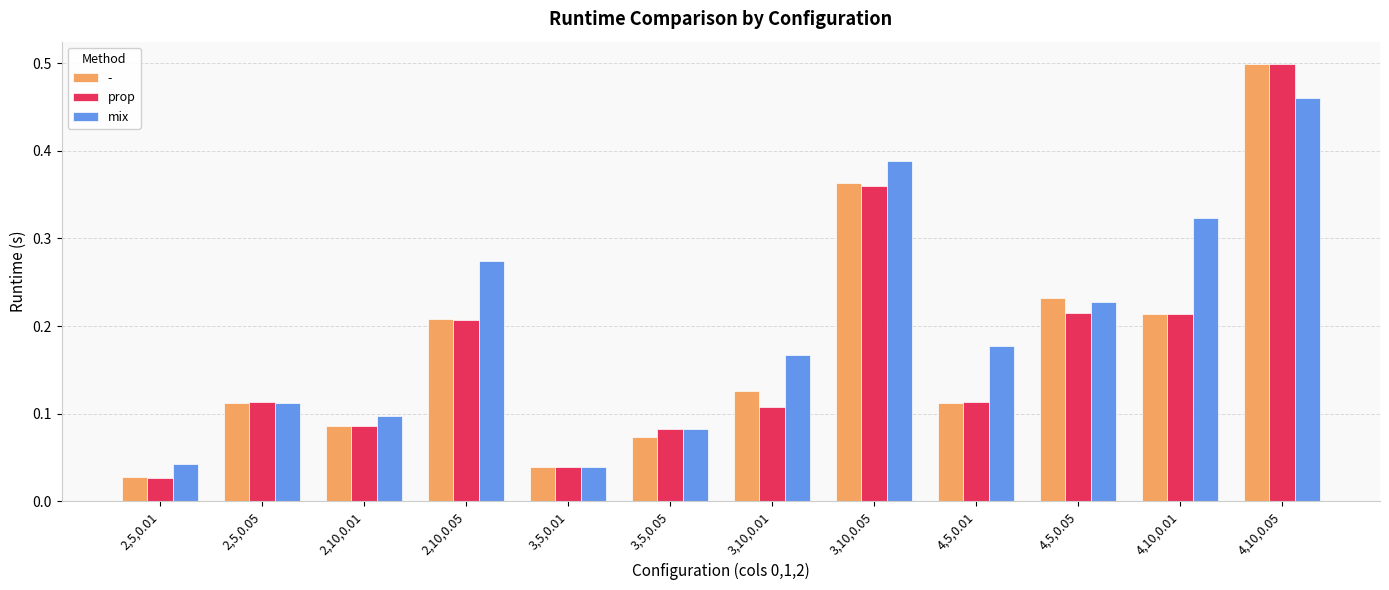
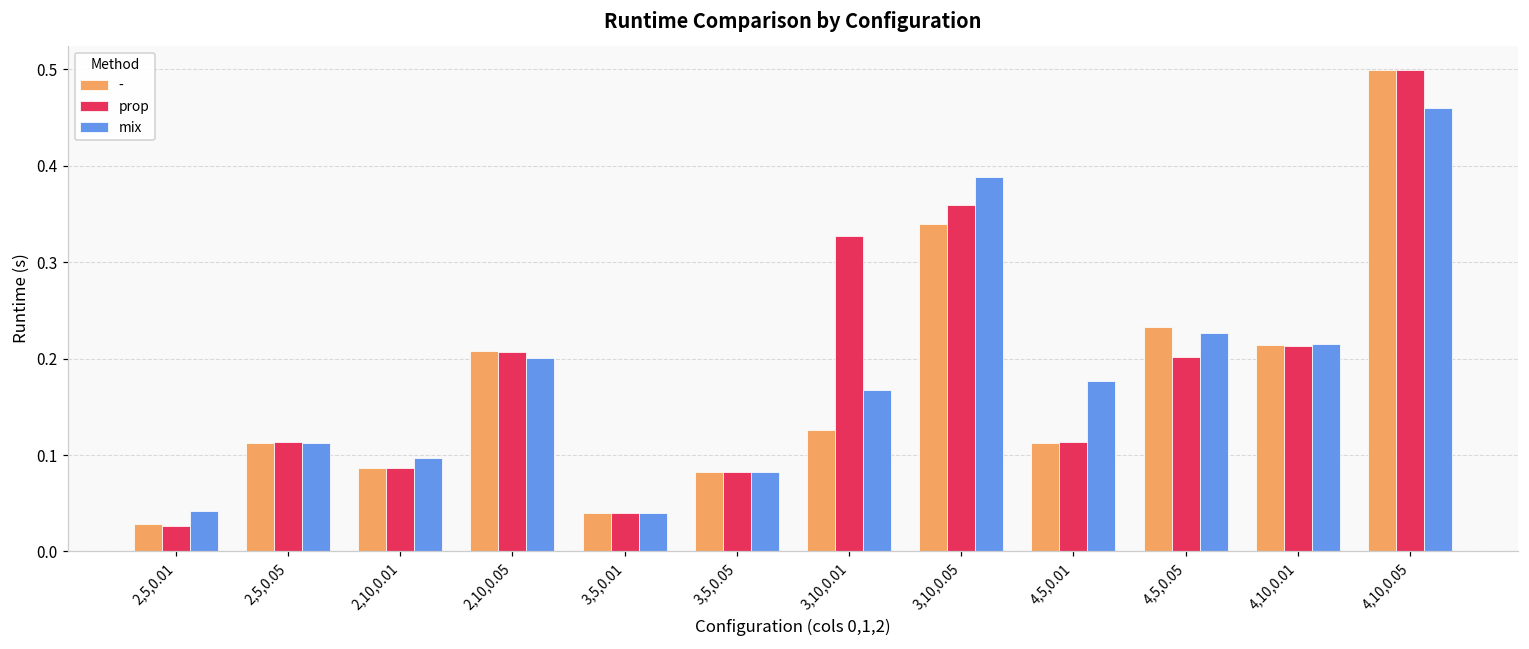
mix, 2,10,0.05: 0.27 -> 0.20
-, 3,5,0.05: 0.07 -> 0.08
prop, 3,10,0.01: 0.11 -> 0.33
-, 3,10,0.05: 0.36 -> 0.34
prop, 4,5,0.05: 0.21 -> 0.20
mix, 4,10,0.01: 0.32 -> 0.22
